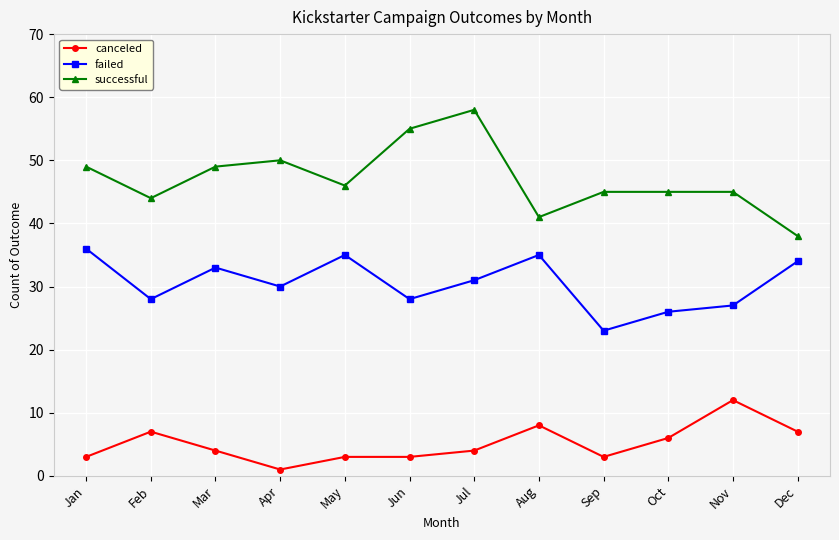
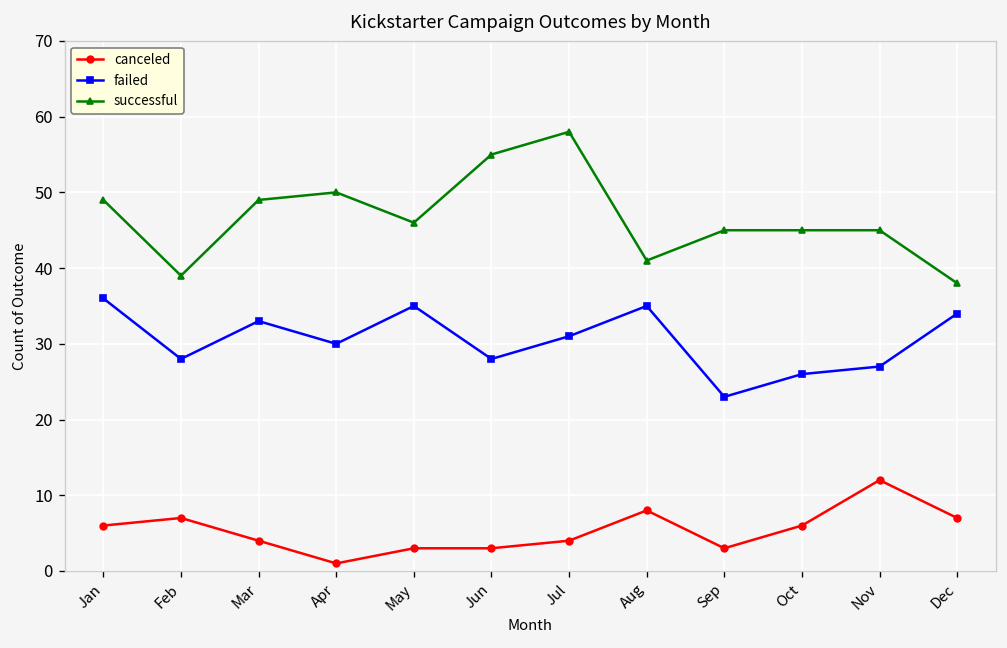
canceled, Jan: 3 -> 6
successful, Feb: 44 -> 39
